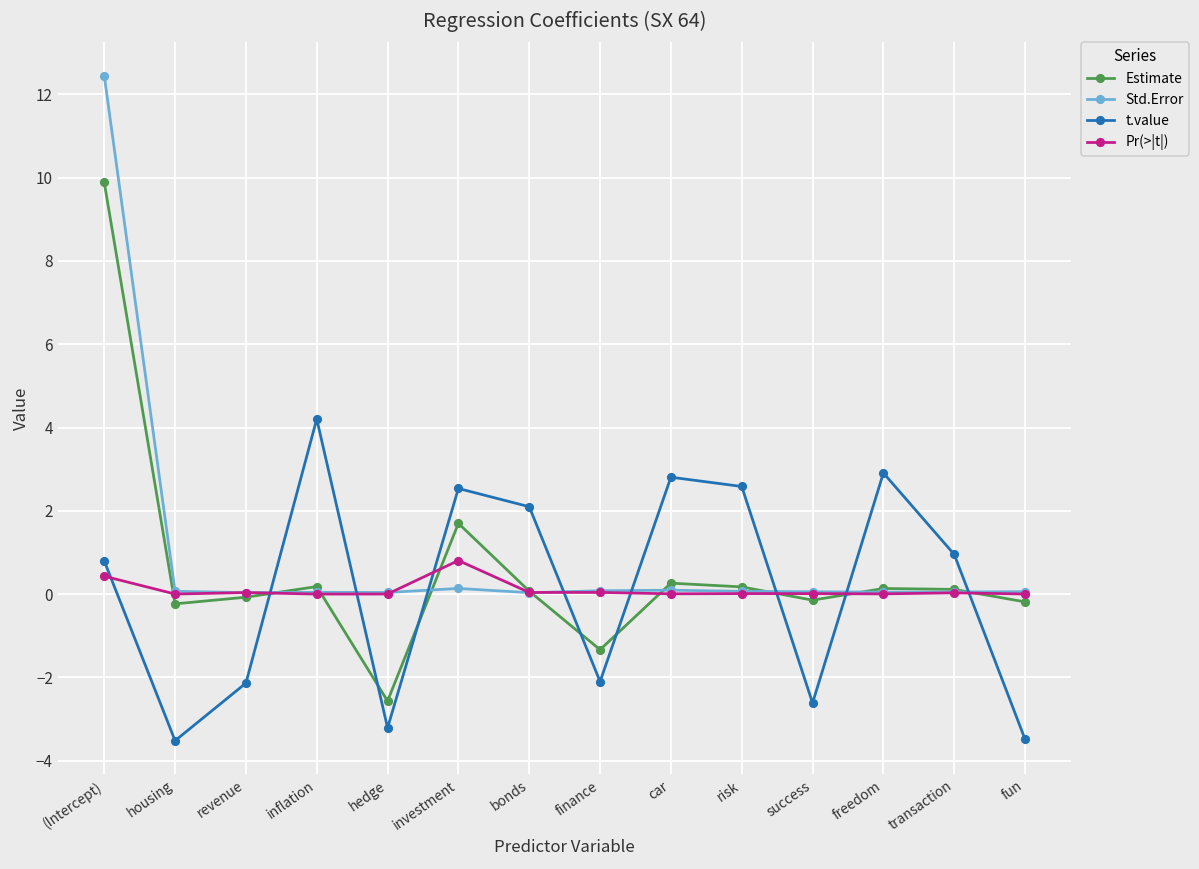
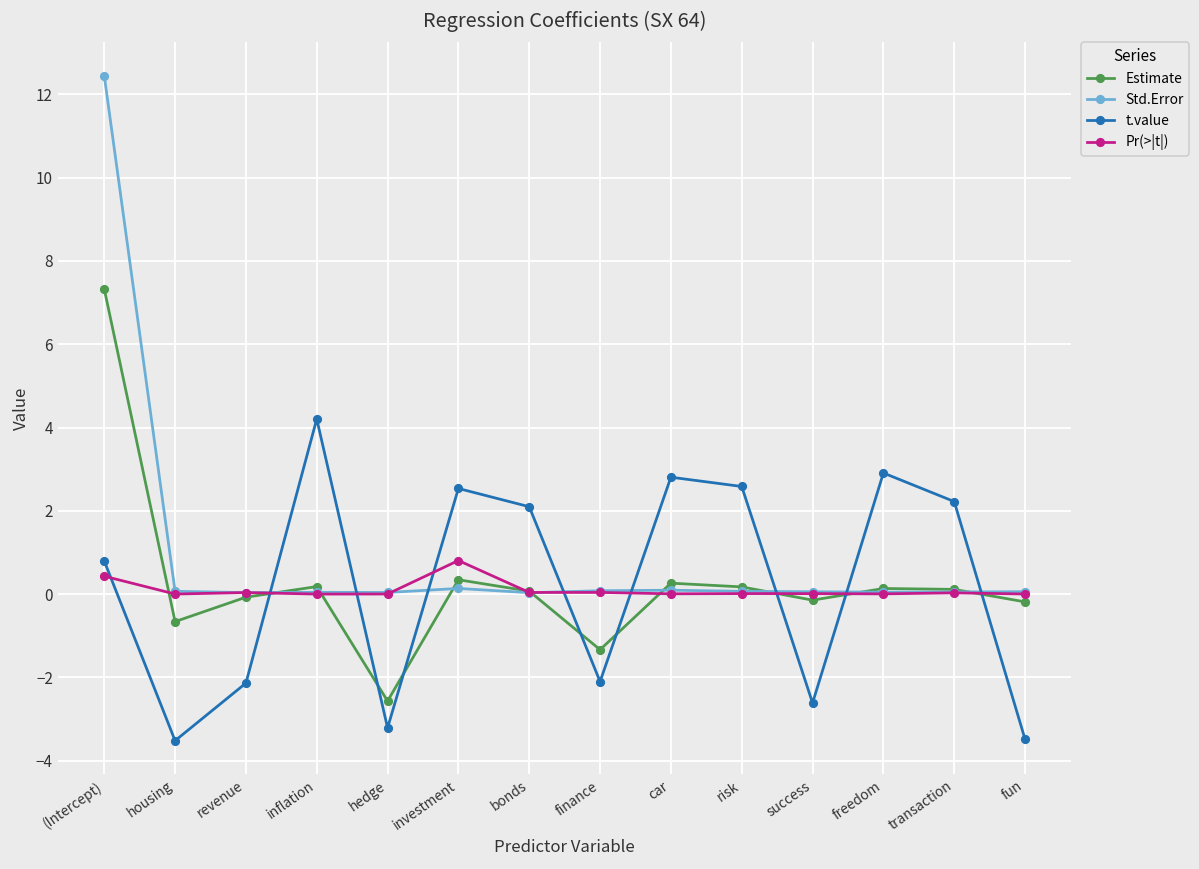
Estimate, (Intercept): 9.9 -> 7.3
Estimate, housing: -0.2 -> -0.7
Estimate, investment: 1.7 -> 0.3
t.value, transaction: 1.0 -> 2.2
